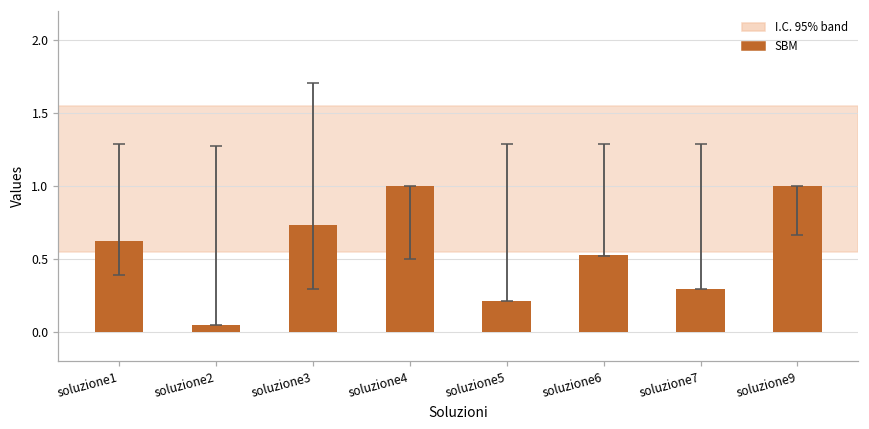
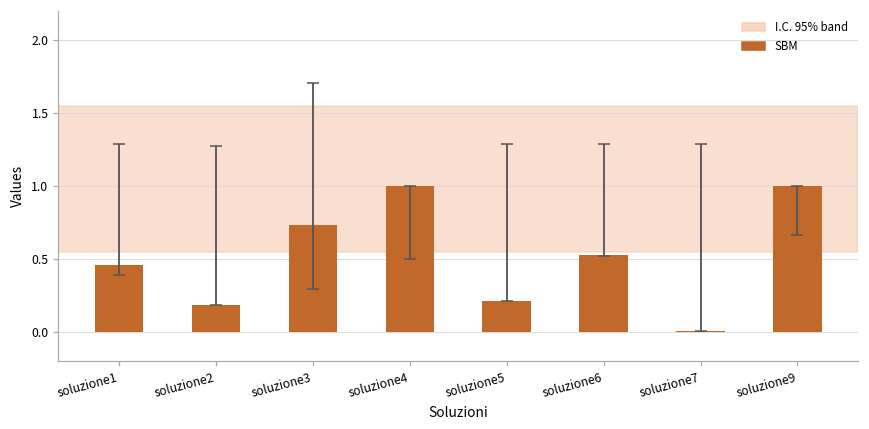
SBM, soluzione1: 0.62 -> 0.46
SBM, soluzione2: 0.05 -> 0.18
SBM, soluzione7: 0.30 -> 0.00
